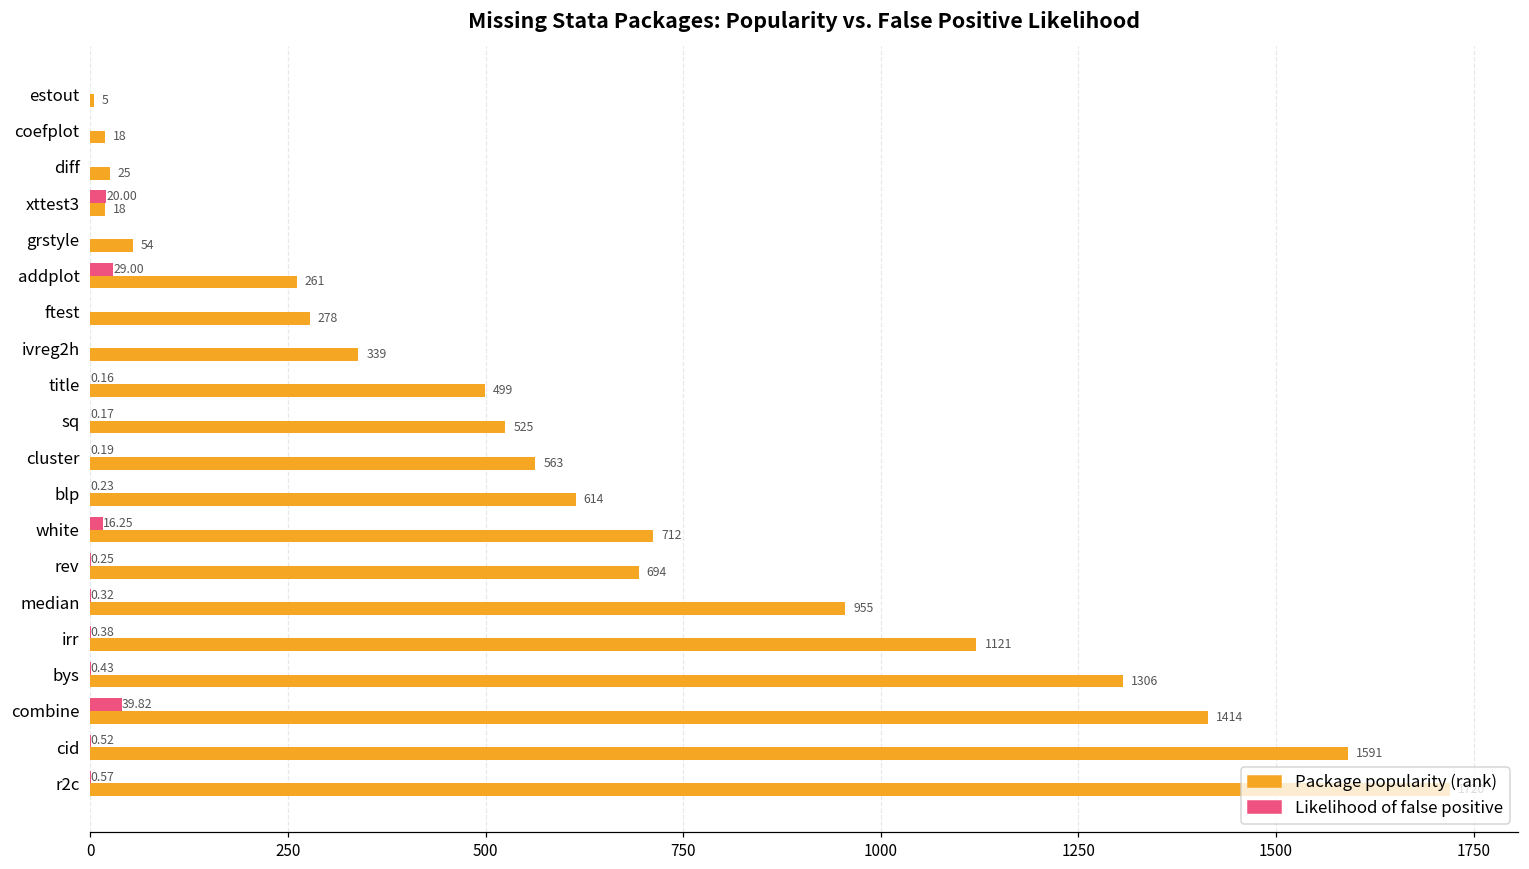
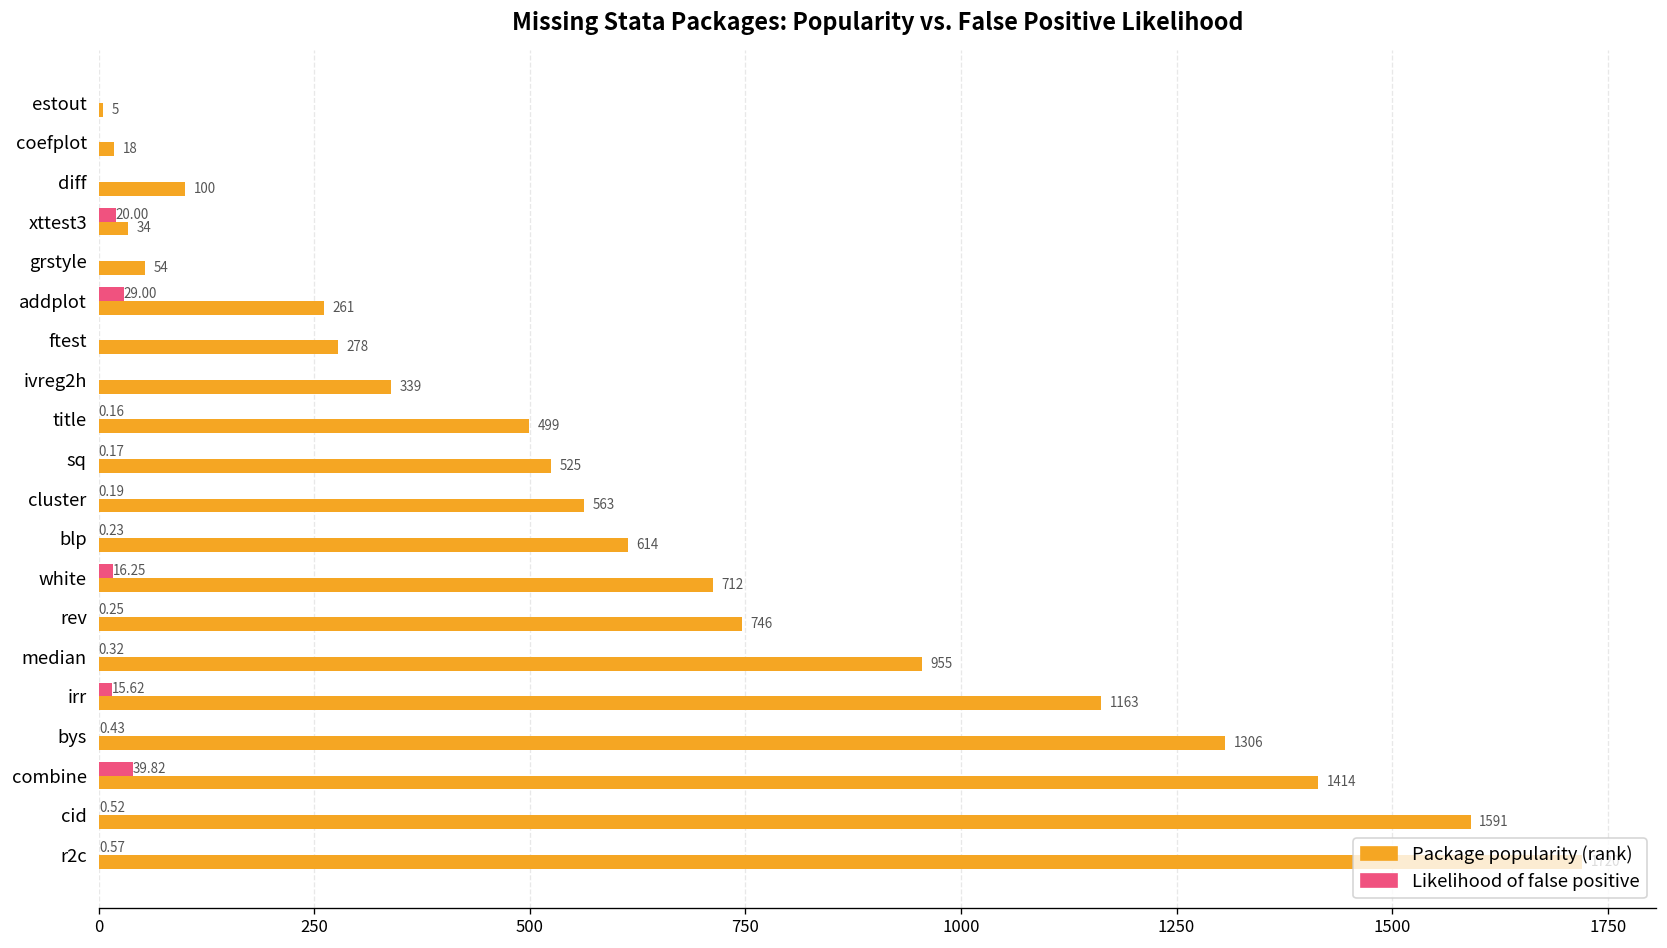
Package popularity (rank), diff: 25 -> 100
Package popularity (rank), xttest3: 18 -> 34
Package popularity (rank), rev: 694 -> 746
Likelihood of false positive, irr: 0.38 -> 15.62
Package popularity (rank), irr: 1121 -> 1163
